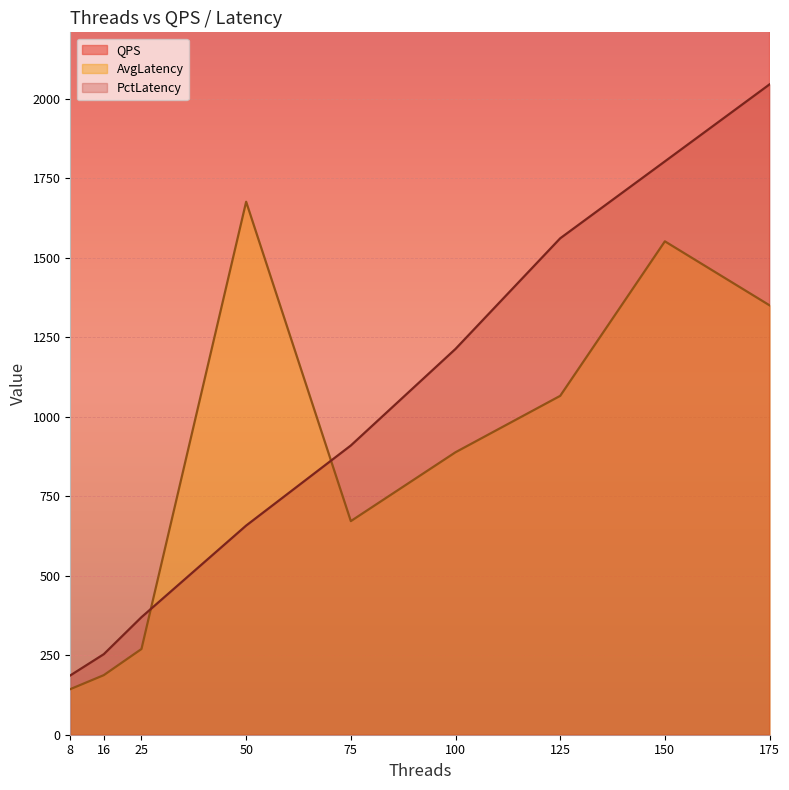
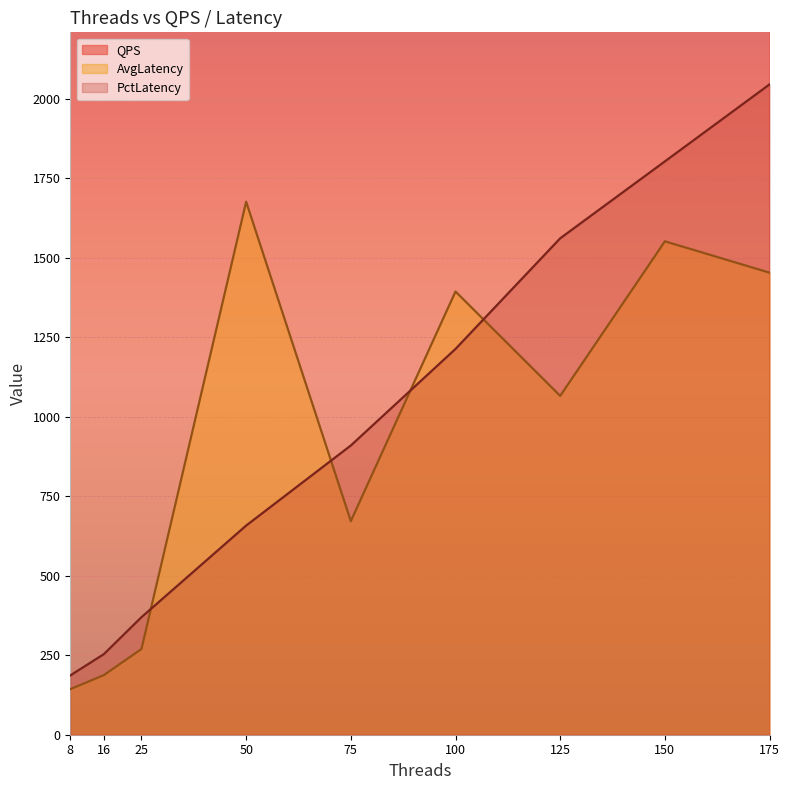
AvgLatency, 100: 890 -> 1390
AvgLatency, 175: 1350 -> 1450
